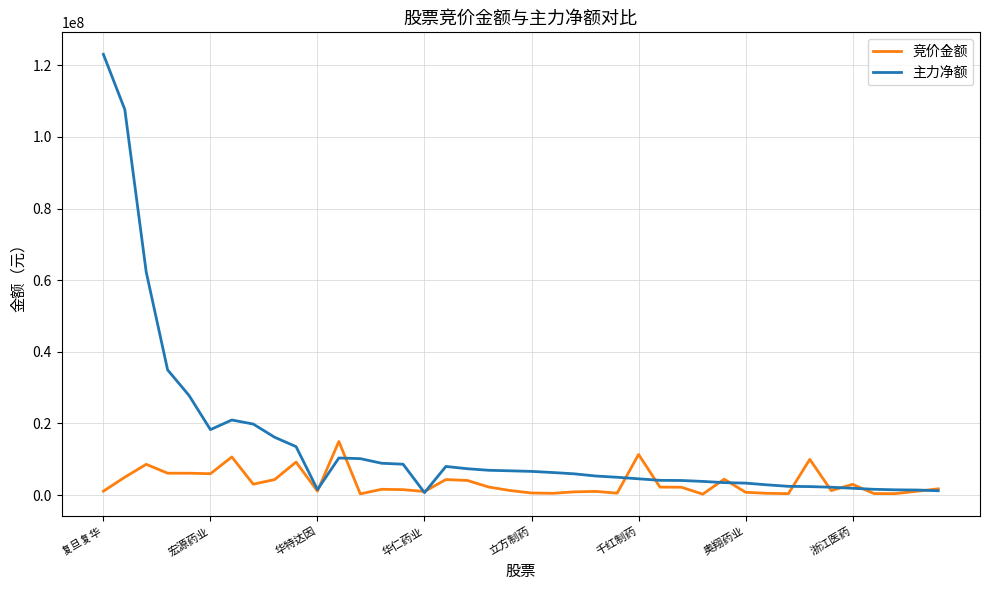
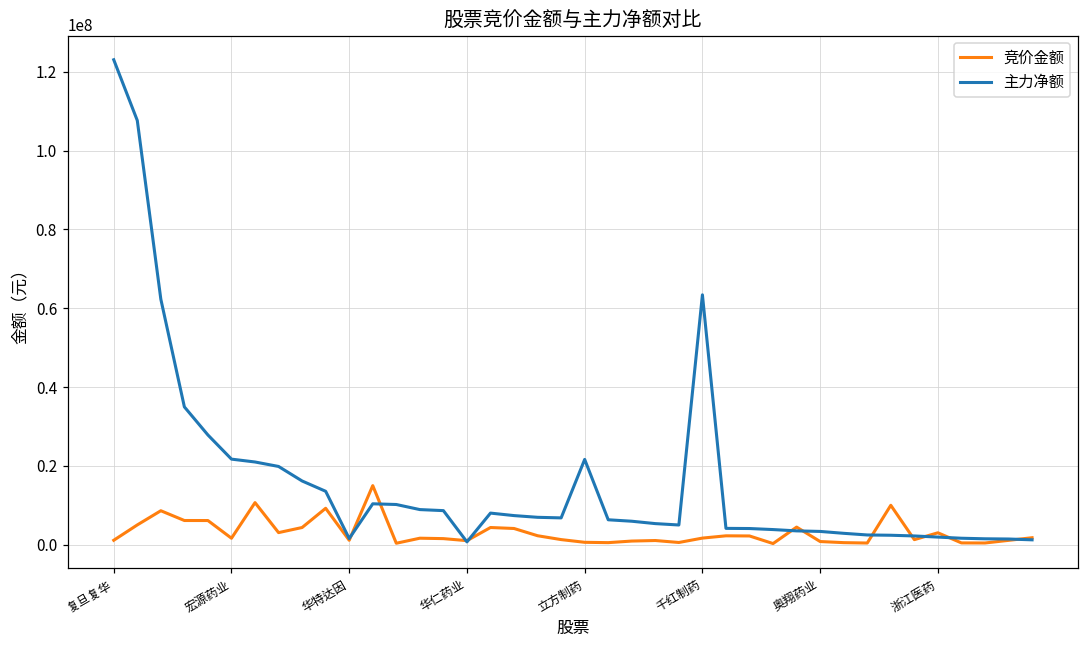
竞价金额, 宏源药业: 6000000 -> 2000000
主力净额, 宏源药业: 18000000 -> 22000000
主力净额, 立方制药: 7000000 -> 22000000
竞价金额, 千红制药: 11000000 -> 2000000
主力净额, 千红制药: 5000000 -> 63000000
